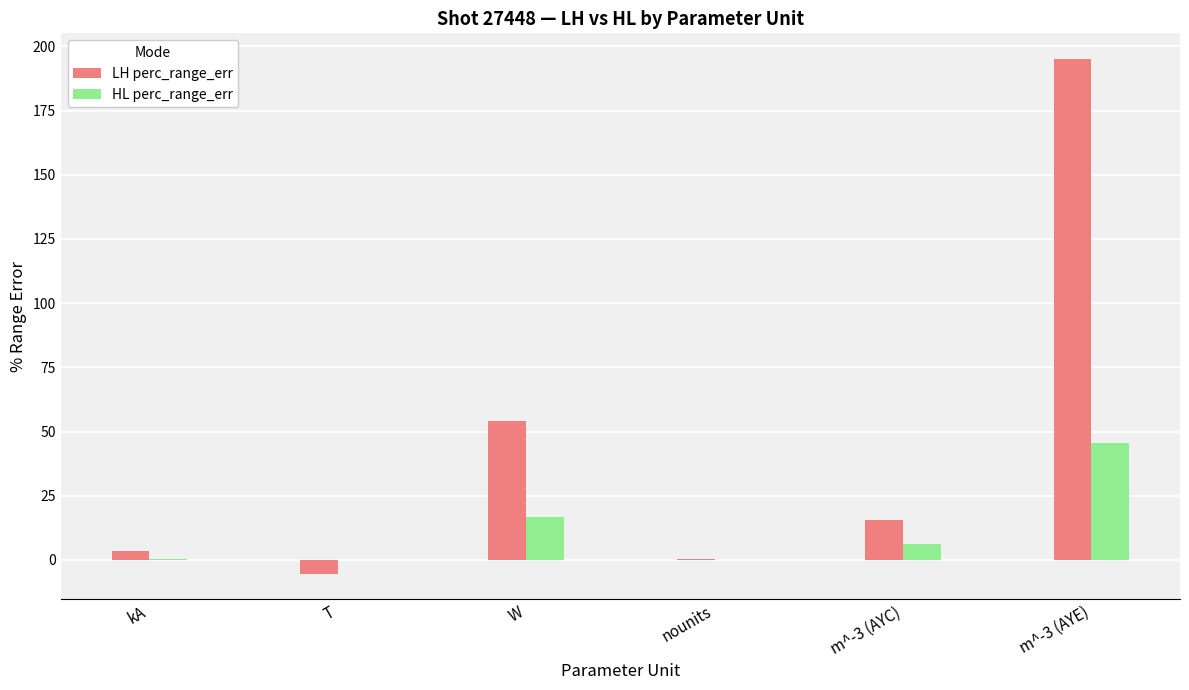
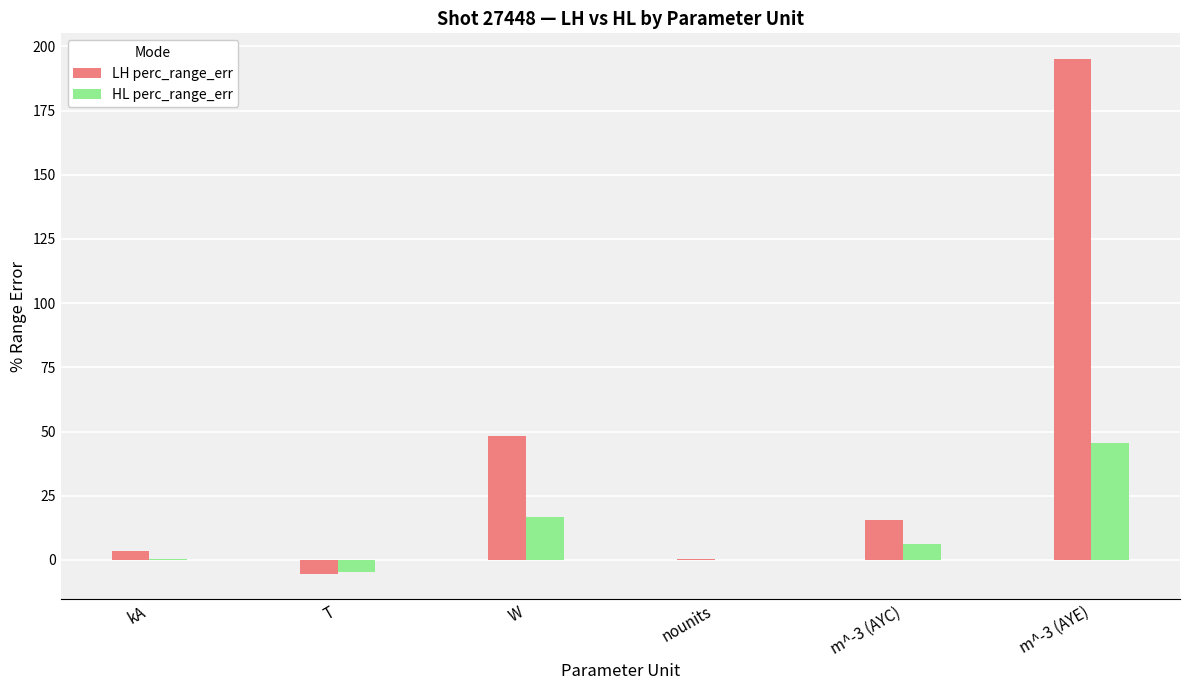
HL perc_range_err, T: 0 -> -5
LH perc_range_err, W: 54 -> 48
